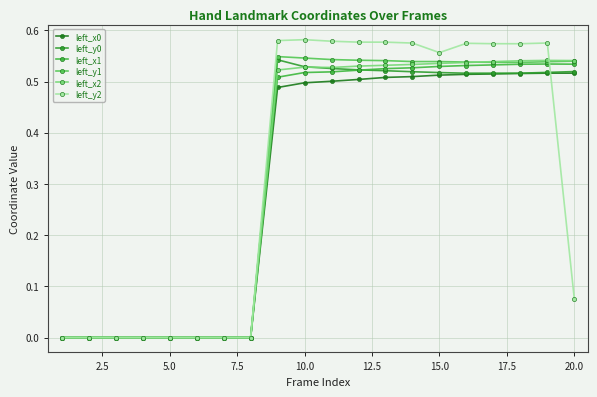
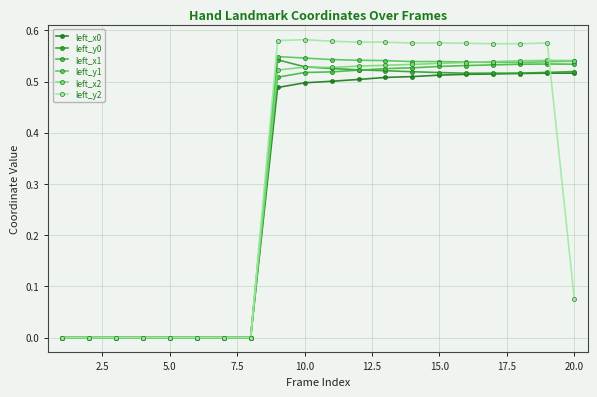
left_y2, 15.0: 0.56 -> 0.58
